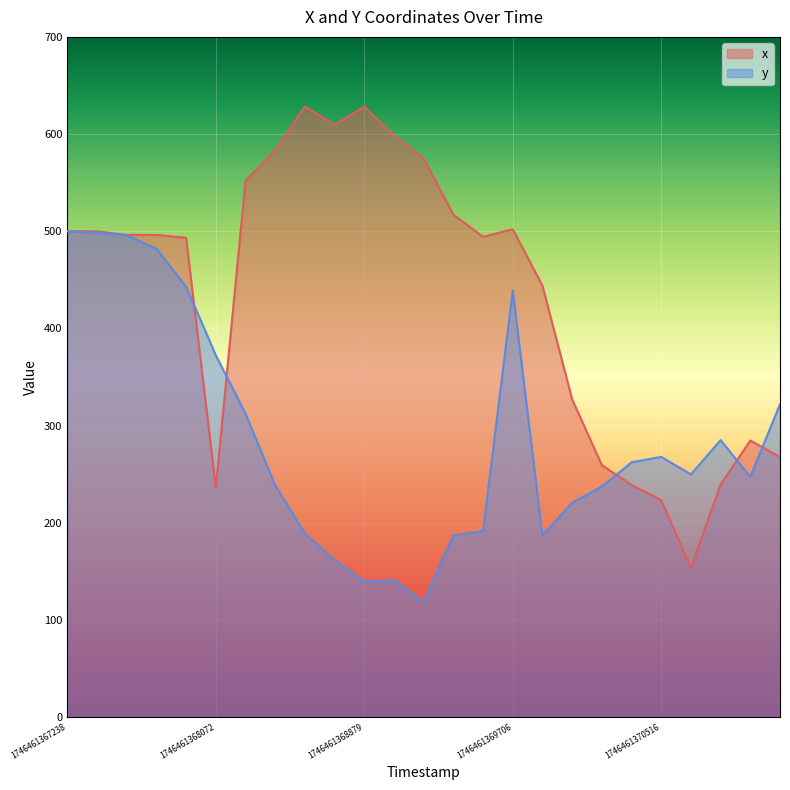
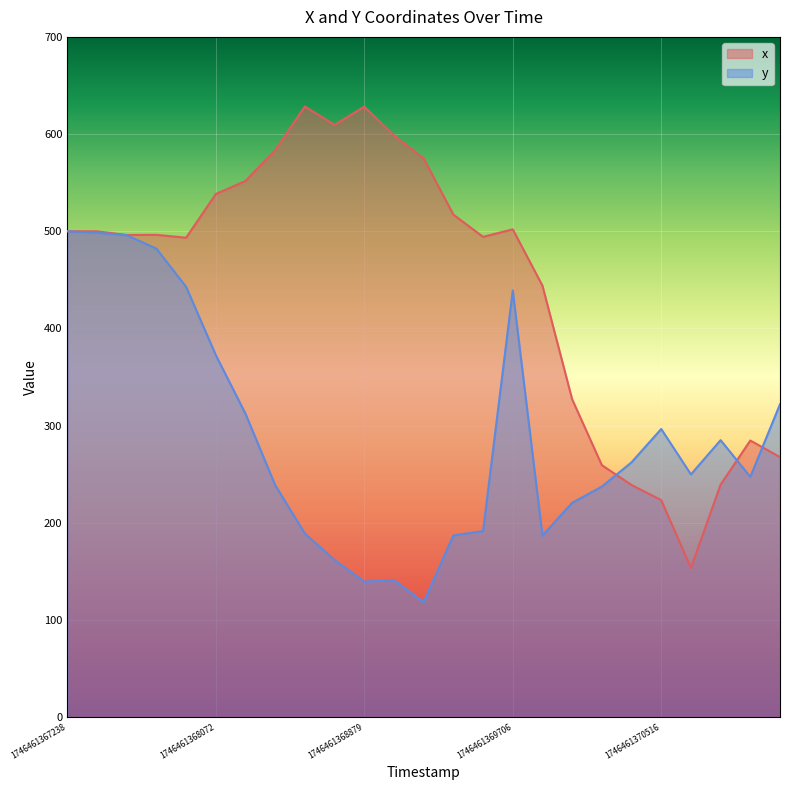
x, 1746461368072: 240 -> 540
y, 1746461370516: 270 -> 300
